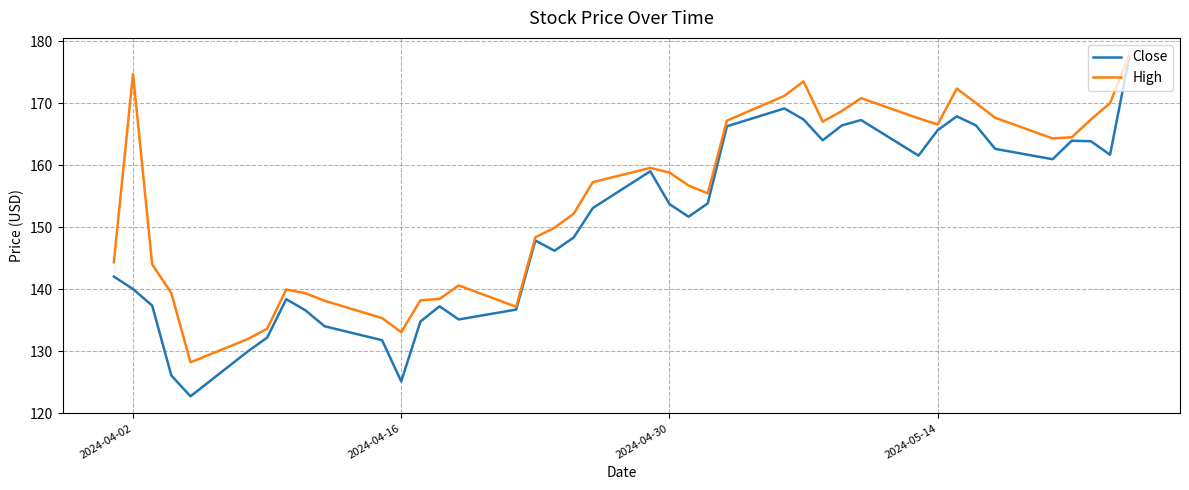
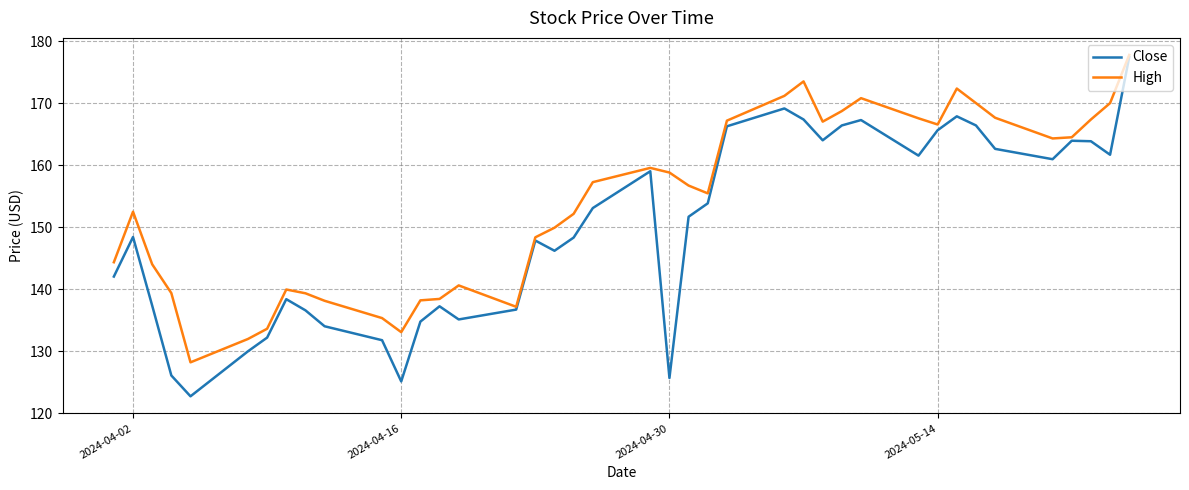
Close, 2024-04-02: 140 -> 148
High, 2024-04-02: 175 -> 152
Close, 2024-04-30: 154 -> 126
